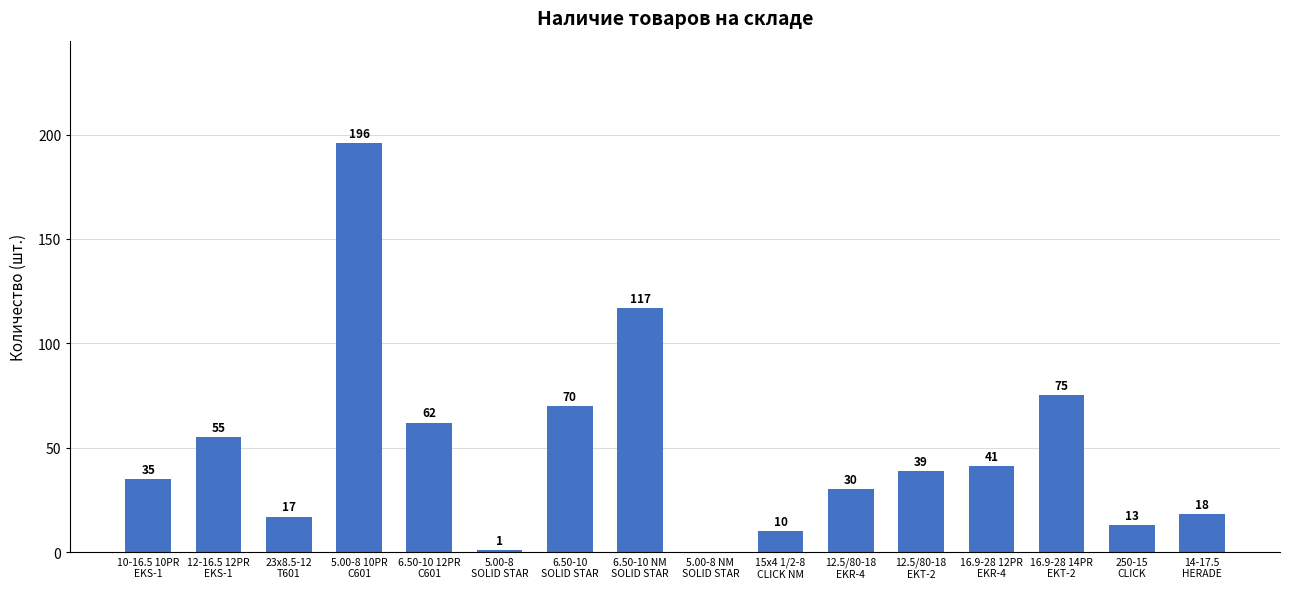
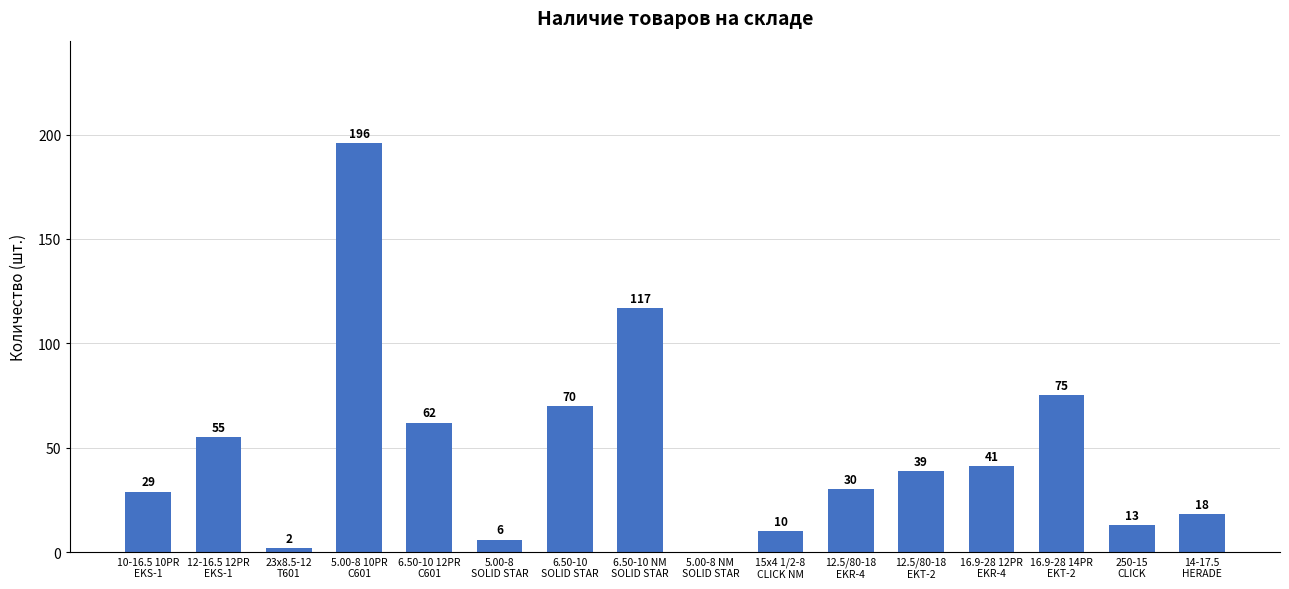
10-16.5 10PR EKS-1: 35 -> 29
23х8.5-12 T601: 17 -> 2
5.00-8 SOLID STAR: 1 -> 6
